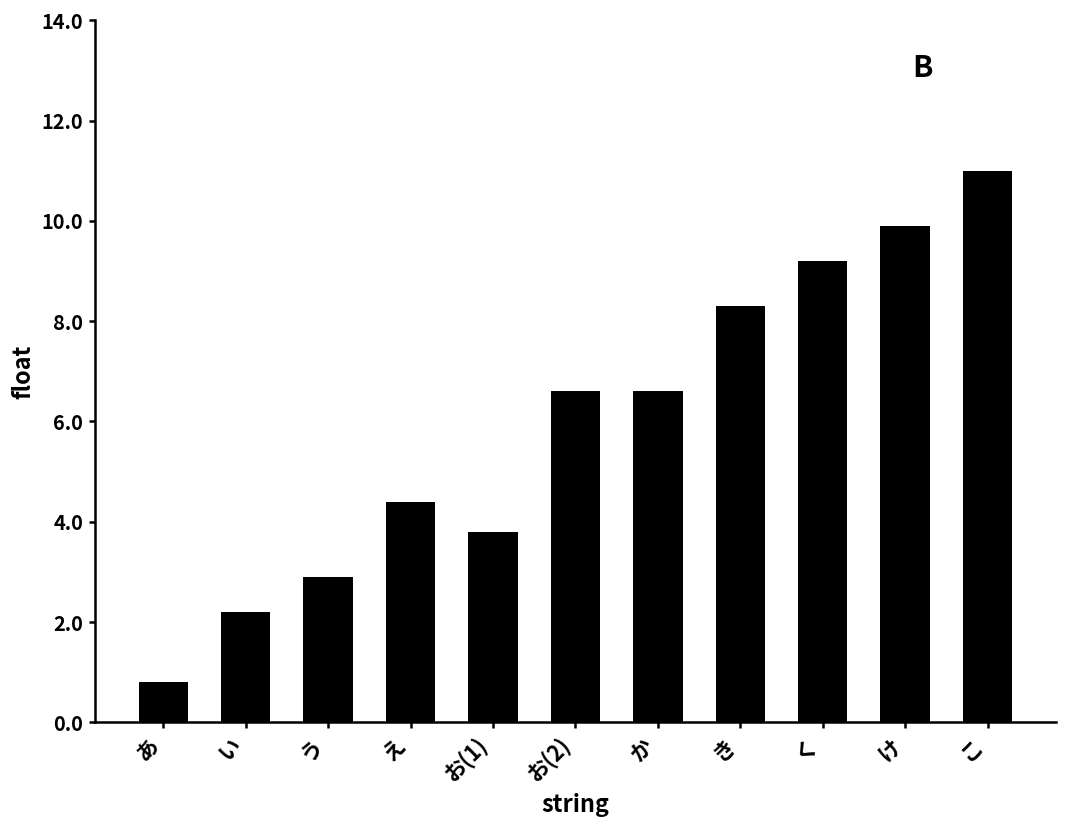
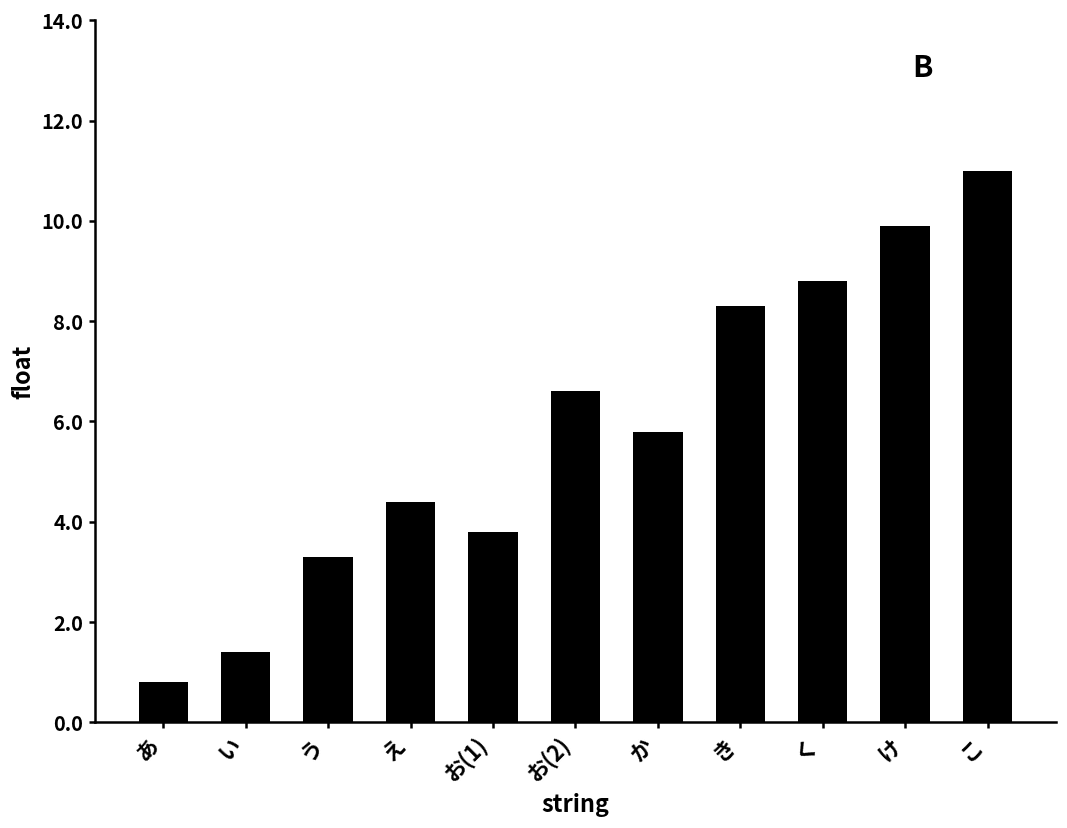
い: 2.2 -> 1.4
う: 2.9 -> 3.3
か: 6.6 -> 5.8
く: 9.2 -> 8.8
